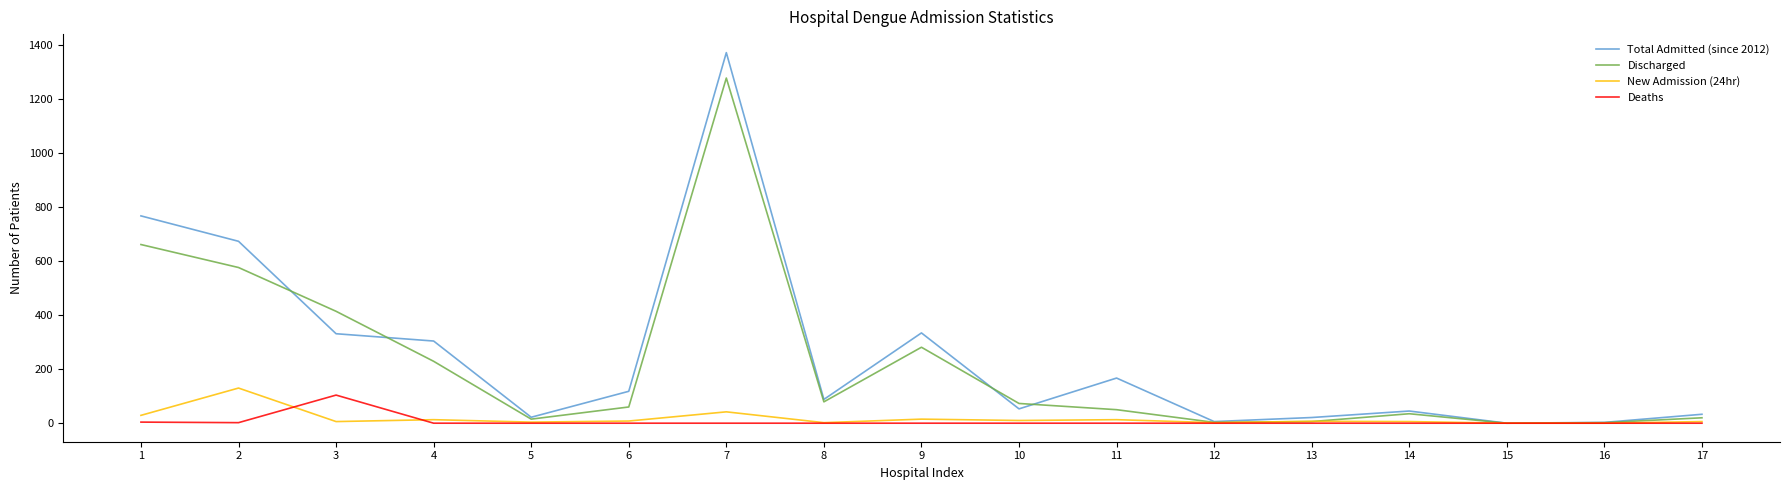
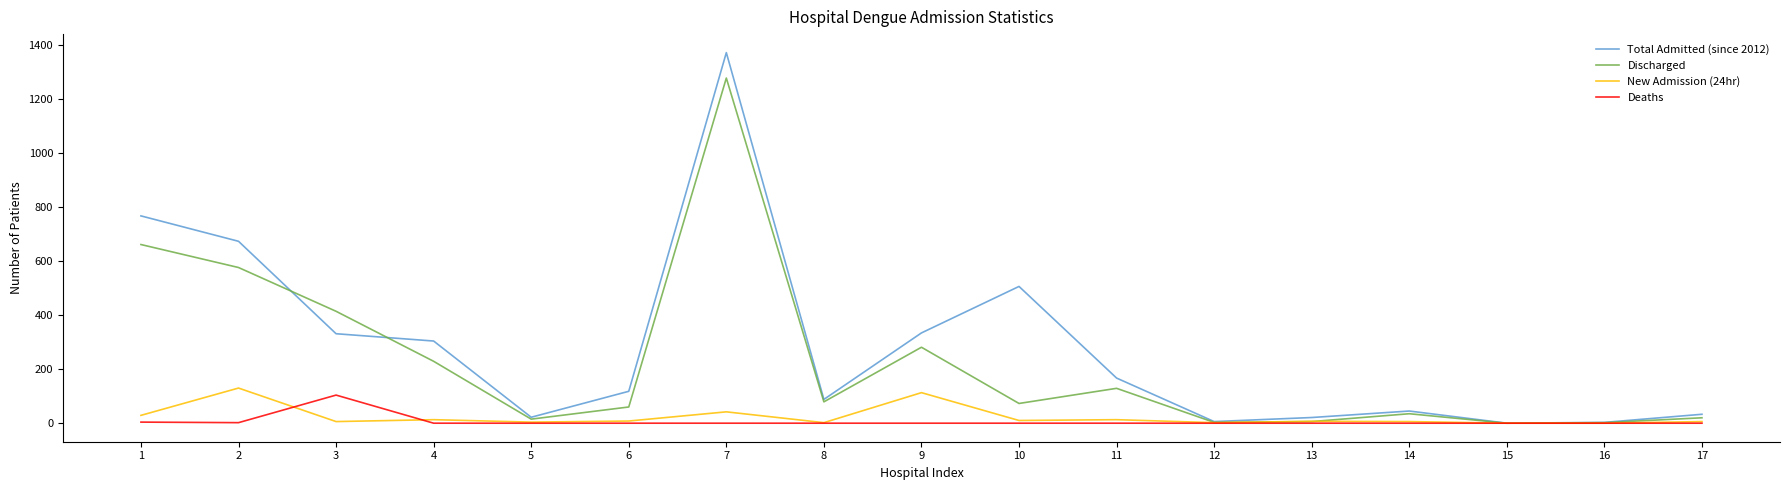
New Admission (24hr), 9: 20 -> 110
Total Admitted (since 2012), 10: 50 -> 510
Discharged, 11: 50 -> 130
